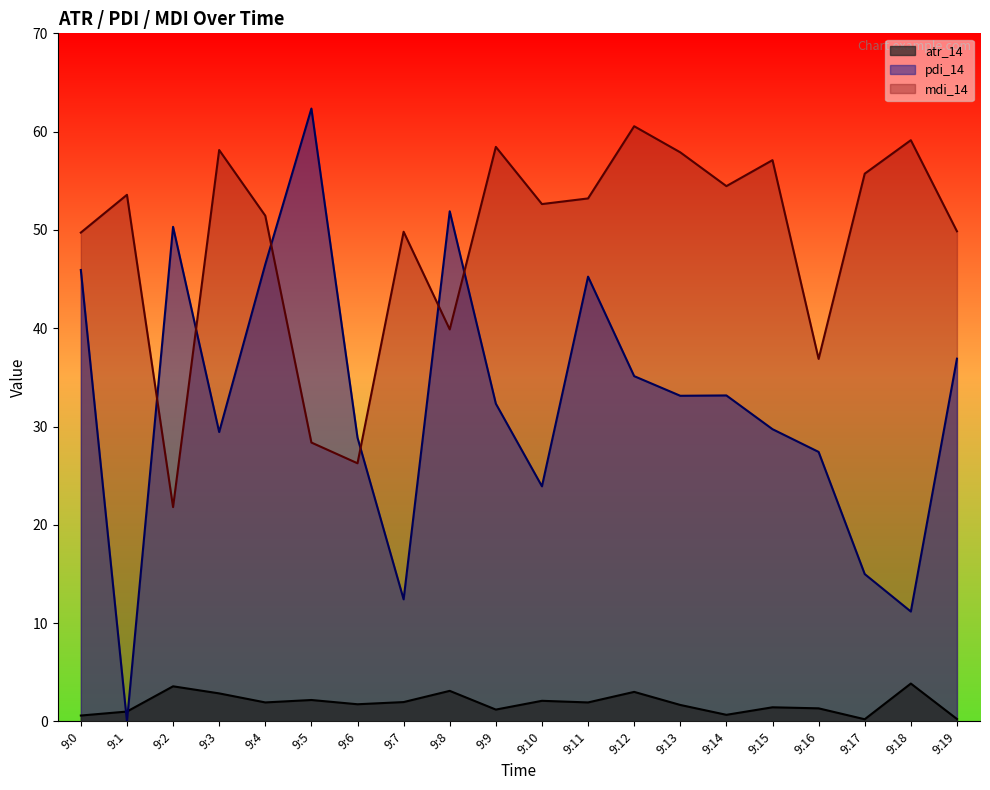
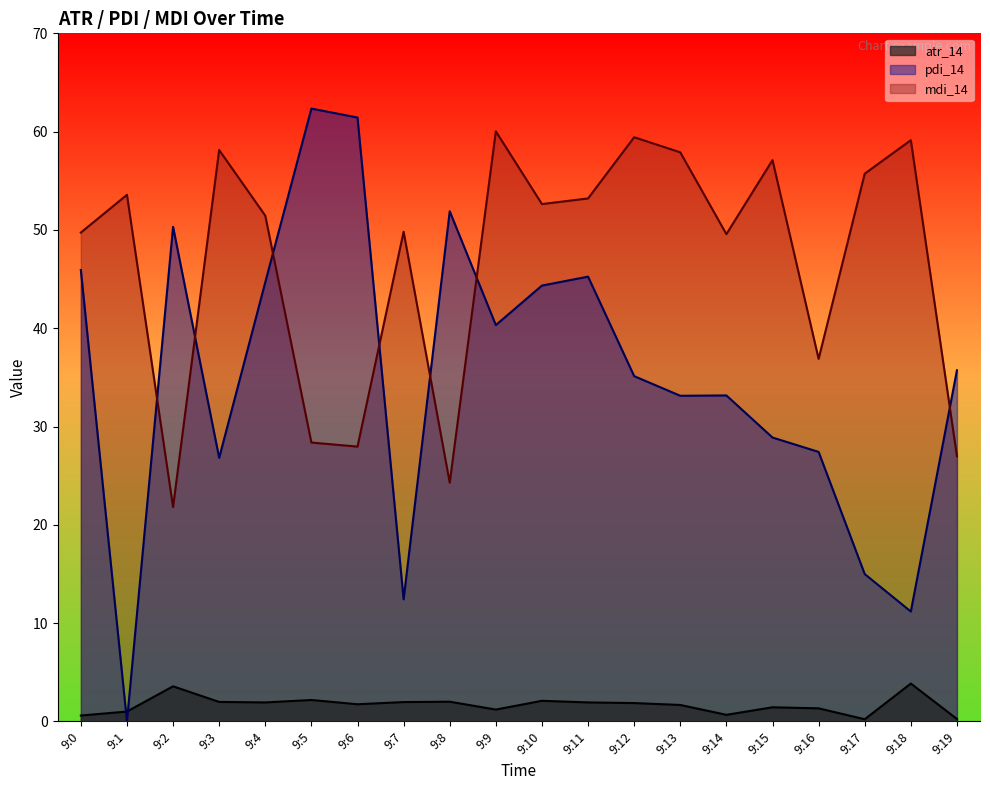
atr_14, 9:3: 3 -> 2
pdi_14, 9:3: 29 -> 27
pdi_14, 9:4: 47 -> 45
pdi_14, 9:6: 29 -> 61
mdi_14, 9:6: 26 -> 28
atr_14, 9:8: 3 -> 2
mdi_14, 9:8: 40 -> 24
pdi_14, 9:9: 32 -> 40
mdi_14, 9:9: 58 -> 60
pdi_14, 9:10: 24 -> 44
atr_14, 9:12: 3 -> 2
mdi_14, 9:12: 61 -> 59
mdi_14, 9:14: 54 -> 50
pdi_14, 9:15: 30 -> 29
pdi_14, 9:19: 37 -> 36
mdi_14, 9:19: 50 -> 27
